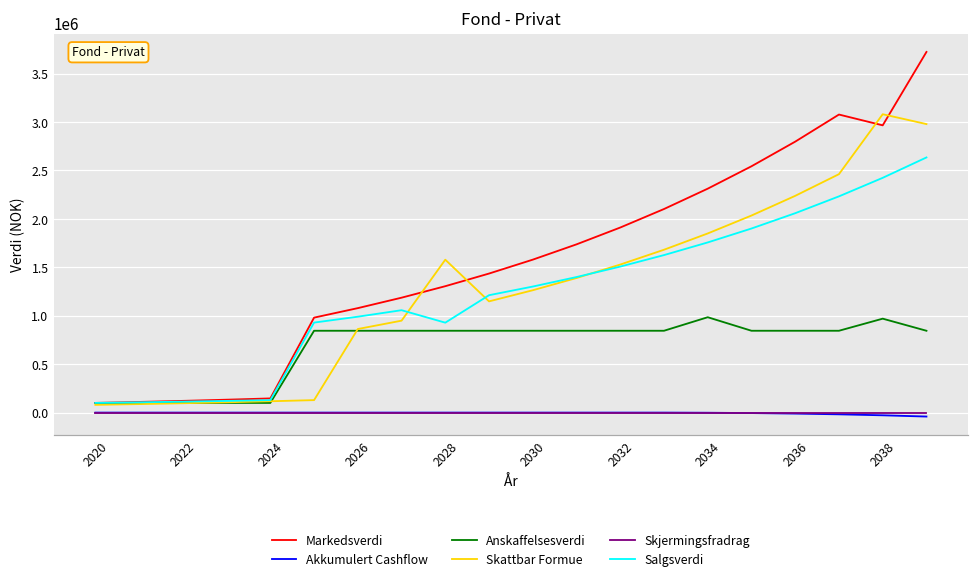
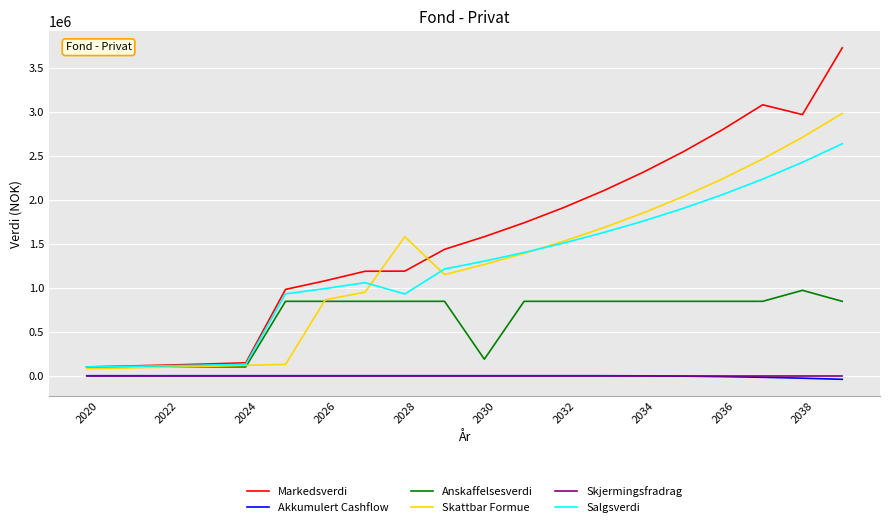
Markedsverdi, 2028: 1300000 -> 1200000
Anskaffelsesverdi, 2030: 800000 -> 200000
Anskaffelsesverdi, 2034: 1000000 -> 800000
Skattbar Formue, 2038: 3100000 -> 2700000
